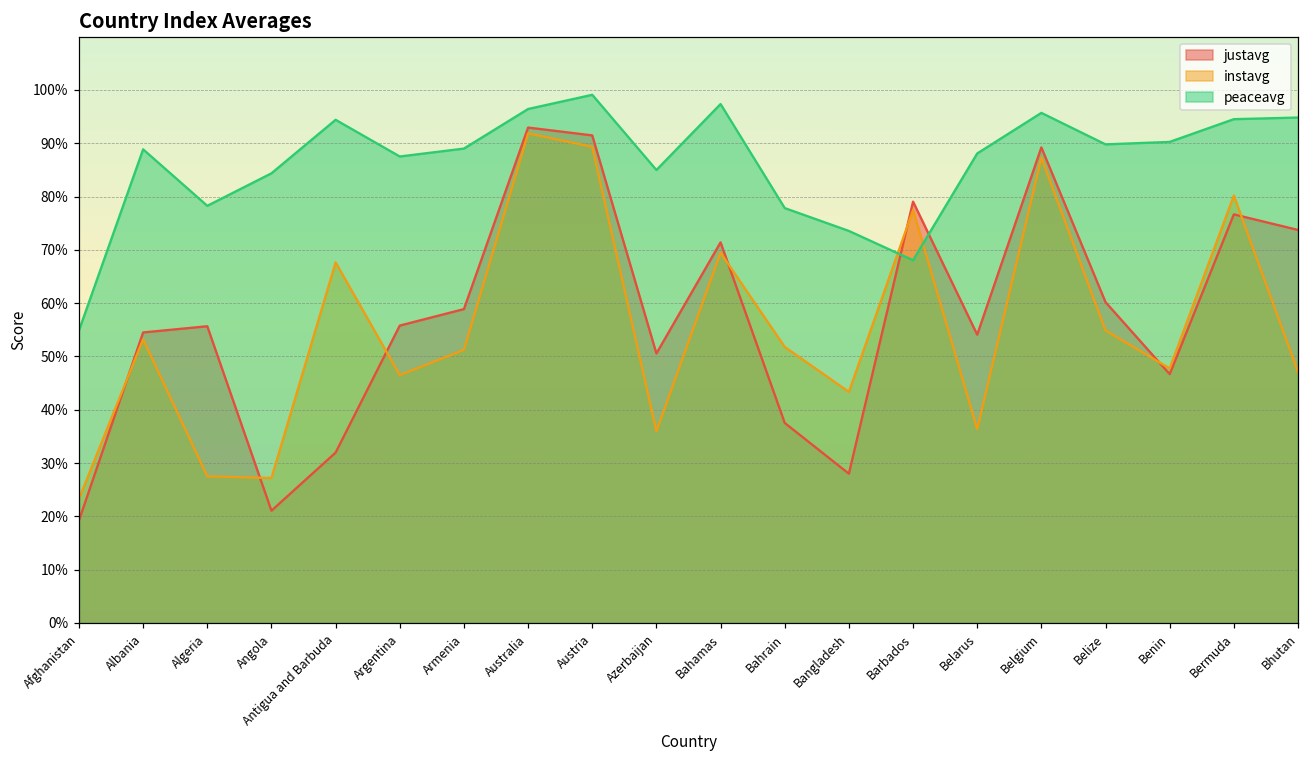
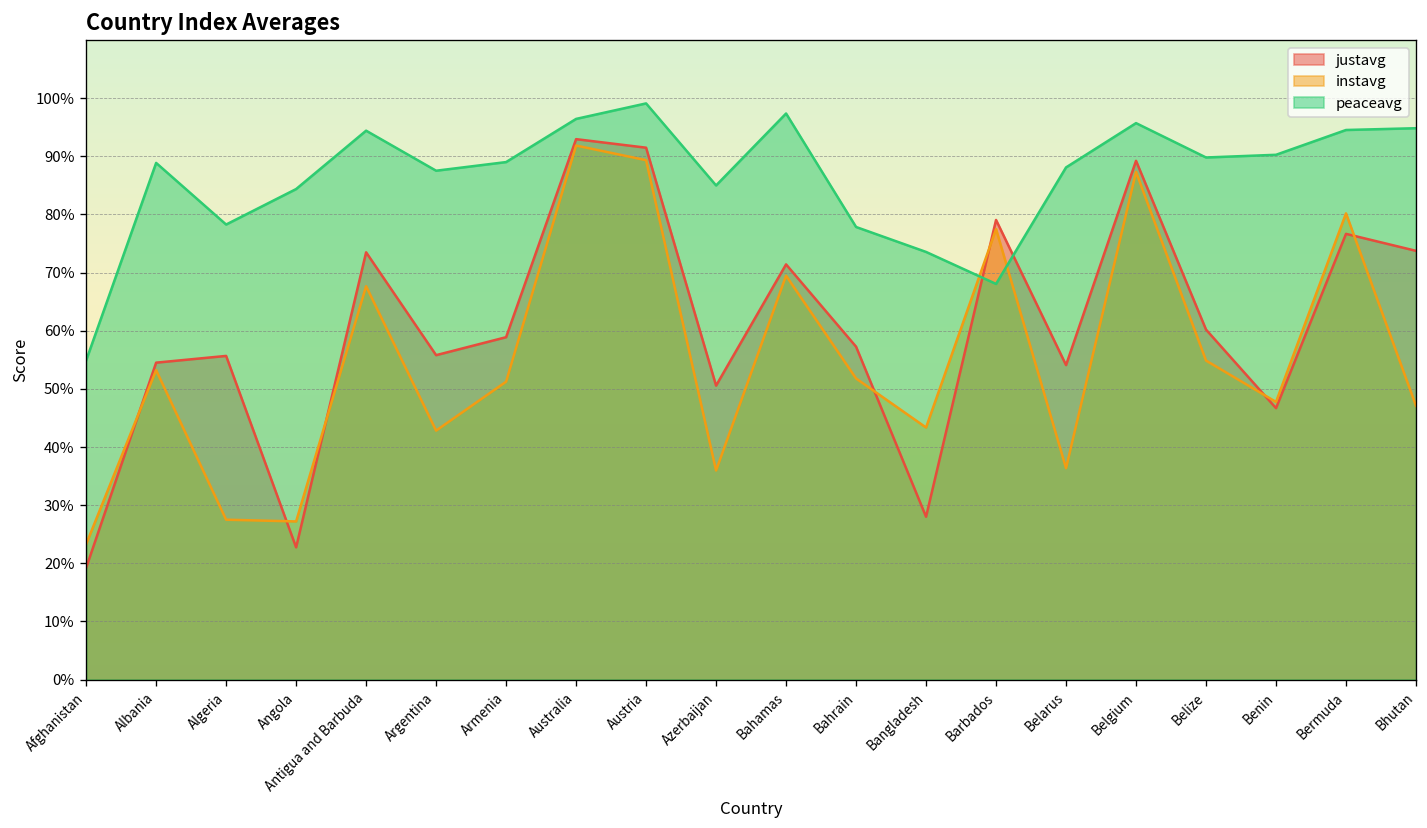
justavg, Angola: 21% -> 23%
justavg, Antigua and Barbuda: 32% -> 73%
instavg, Argentina: 47% -> 43%
justavg, Bahrain: 38% -> 57%
